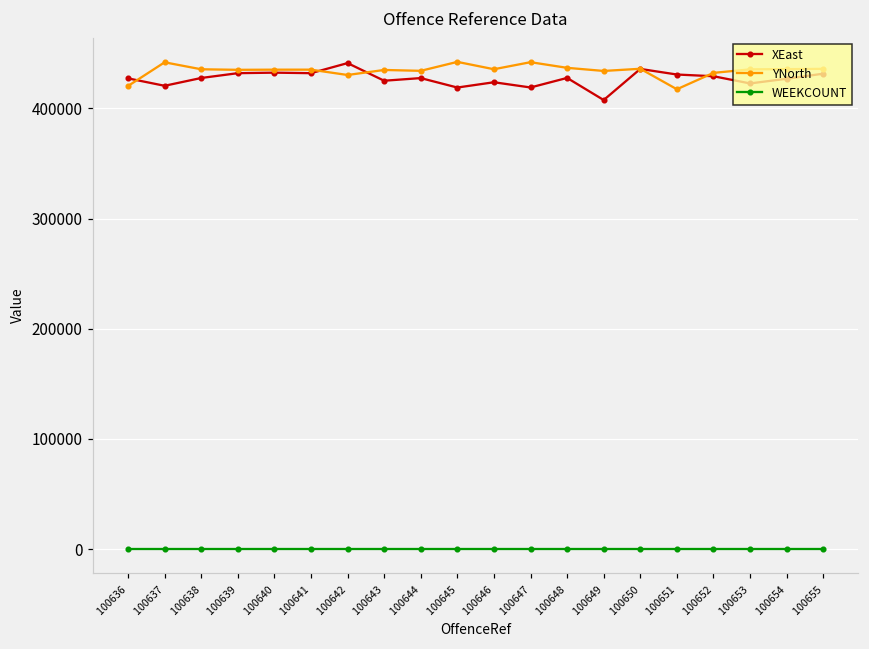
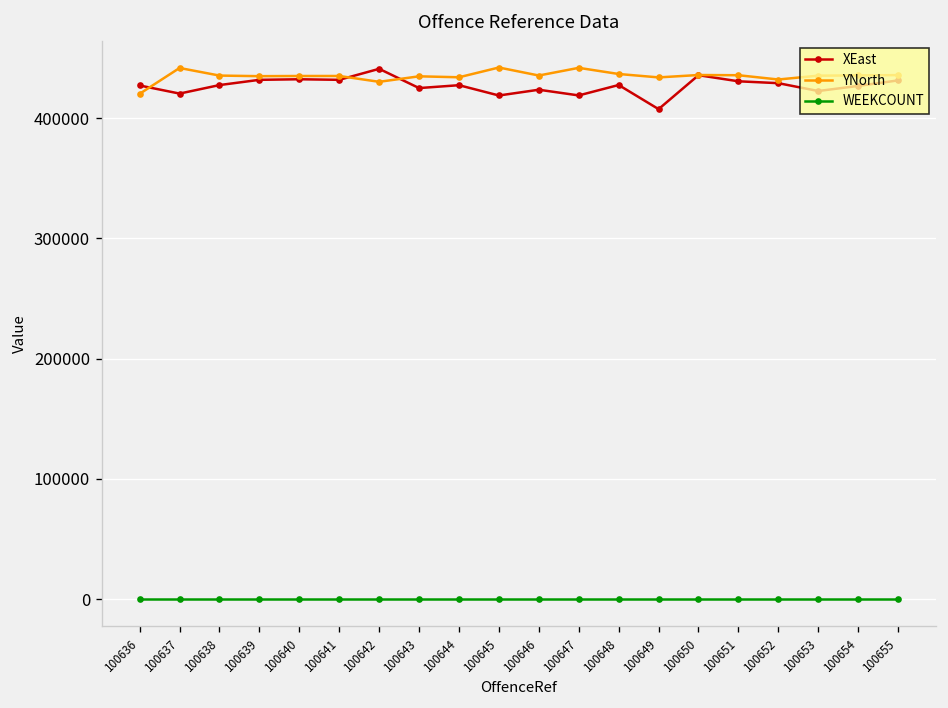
YNorth, 100651: 417000 -> 436000
